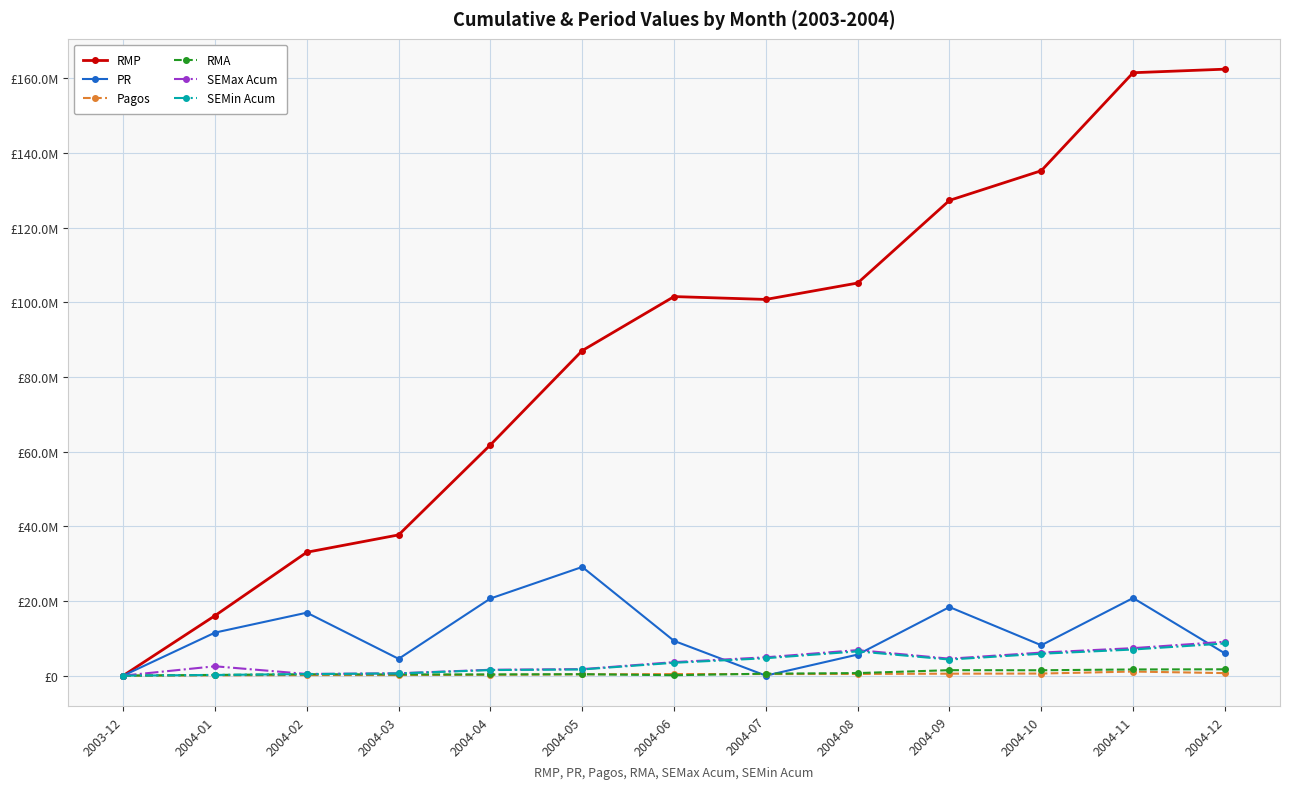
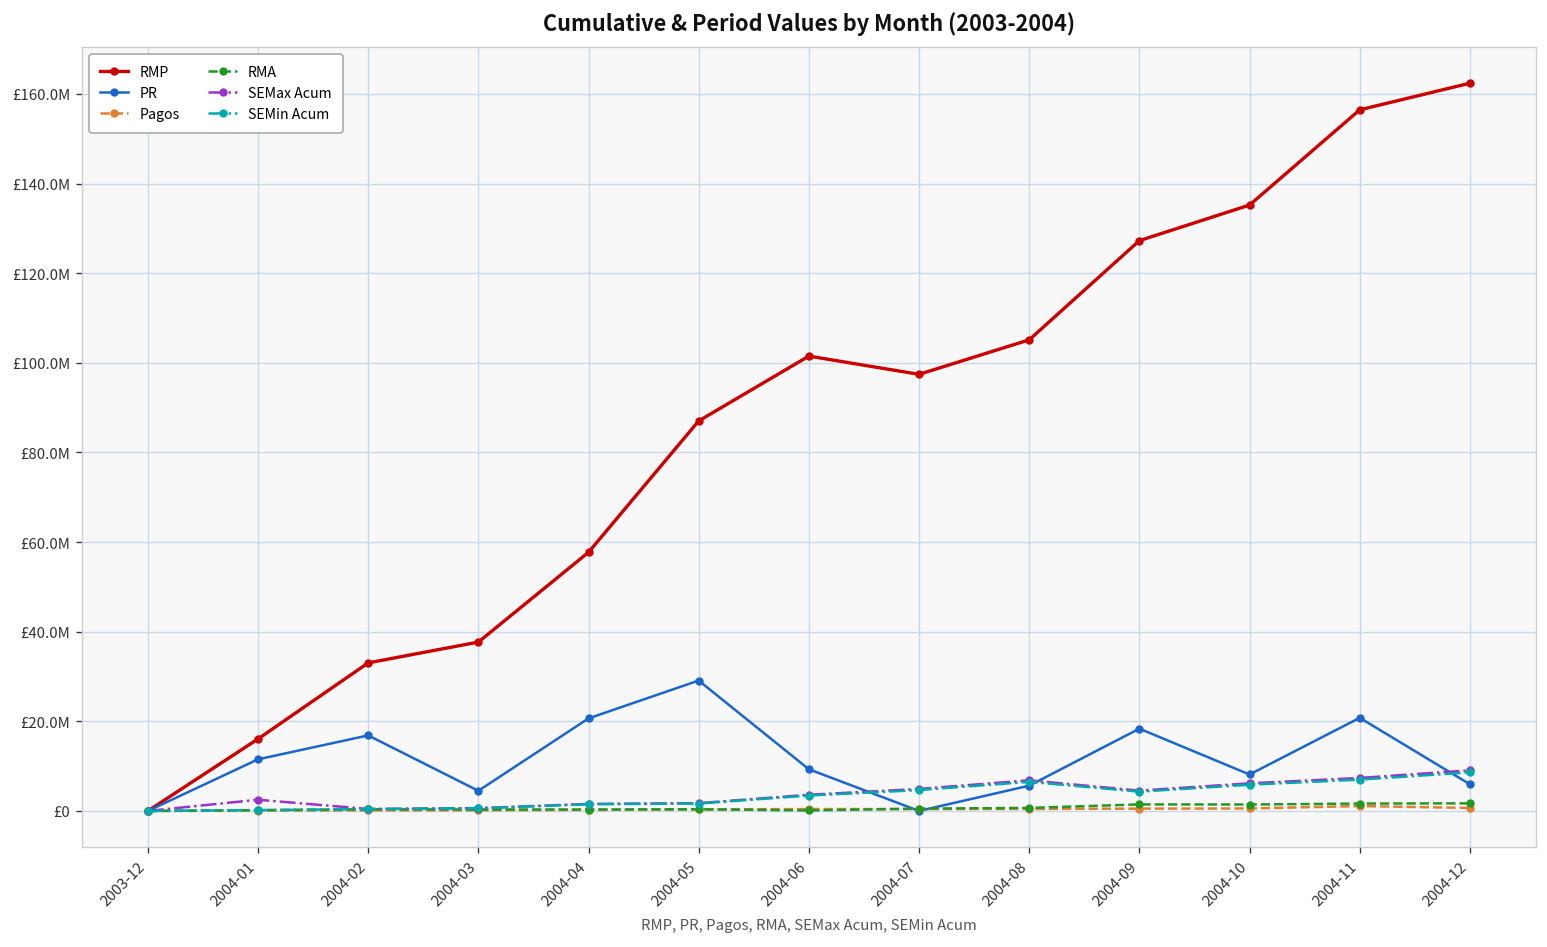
RMP, 2004-04: £62000000 -> £58000000
RMP, 2004-07: £101000000 -> £97000000
RMP, 2004-11: £161000000 -> £156000000
